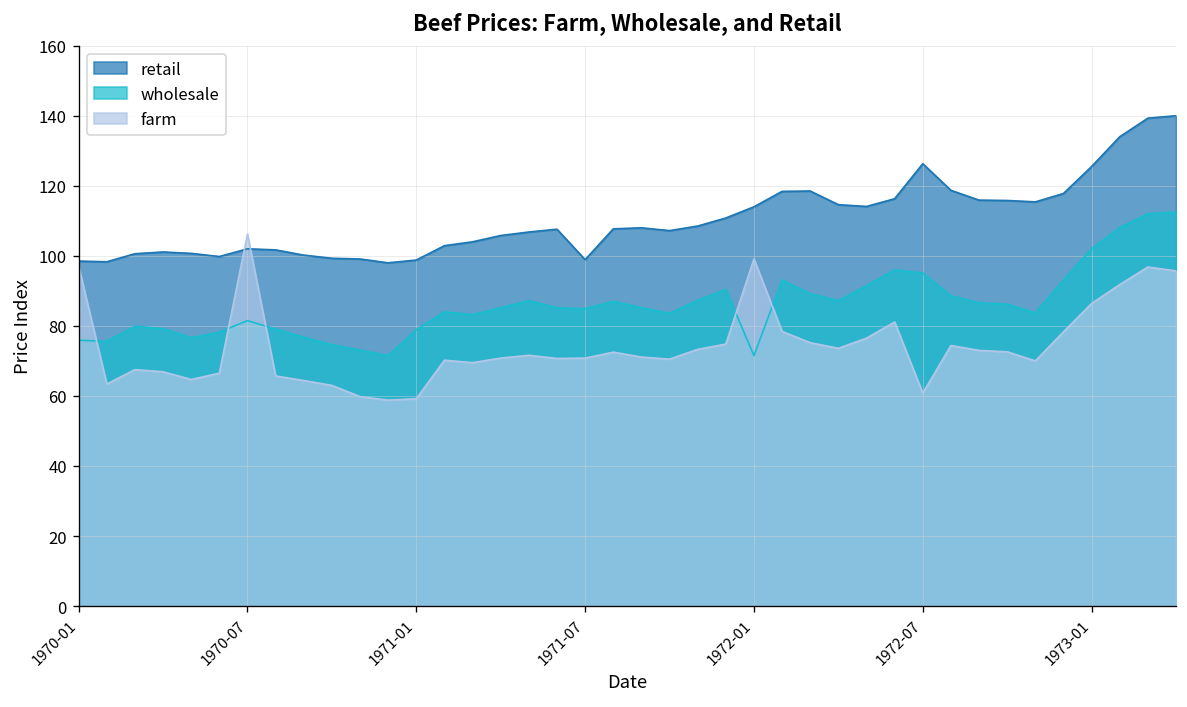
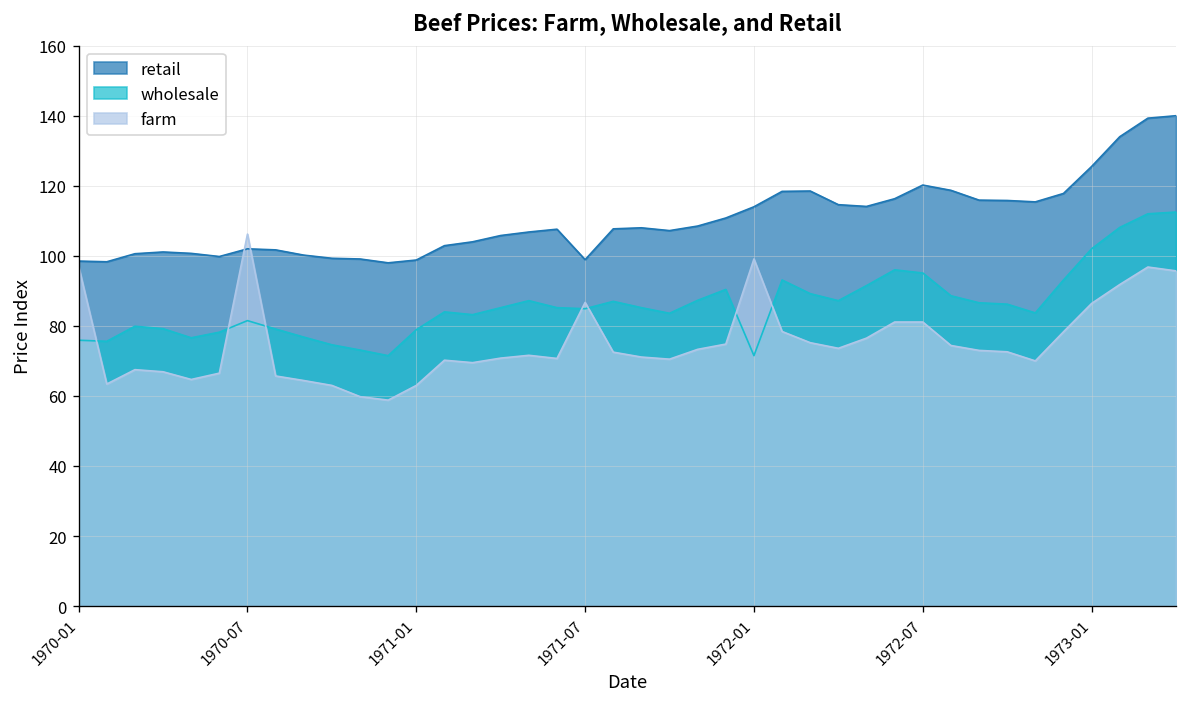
farm, 1971-01: 59 -> 63
farm, 1971-07: 71 -> 87
retail, 1972-07: 126 -> 120
farm, 1972-07: 61 -> 81
